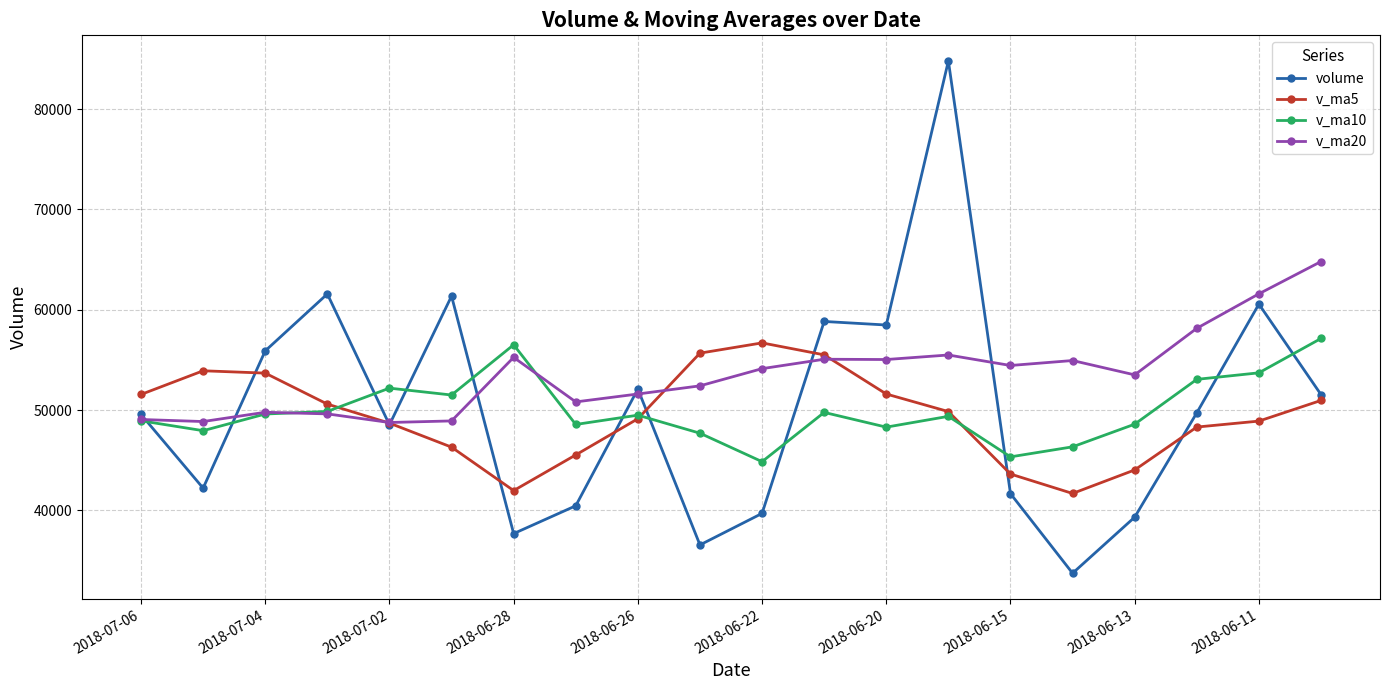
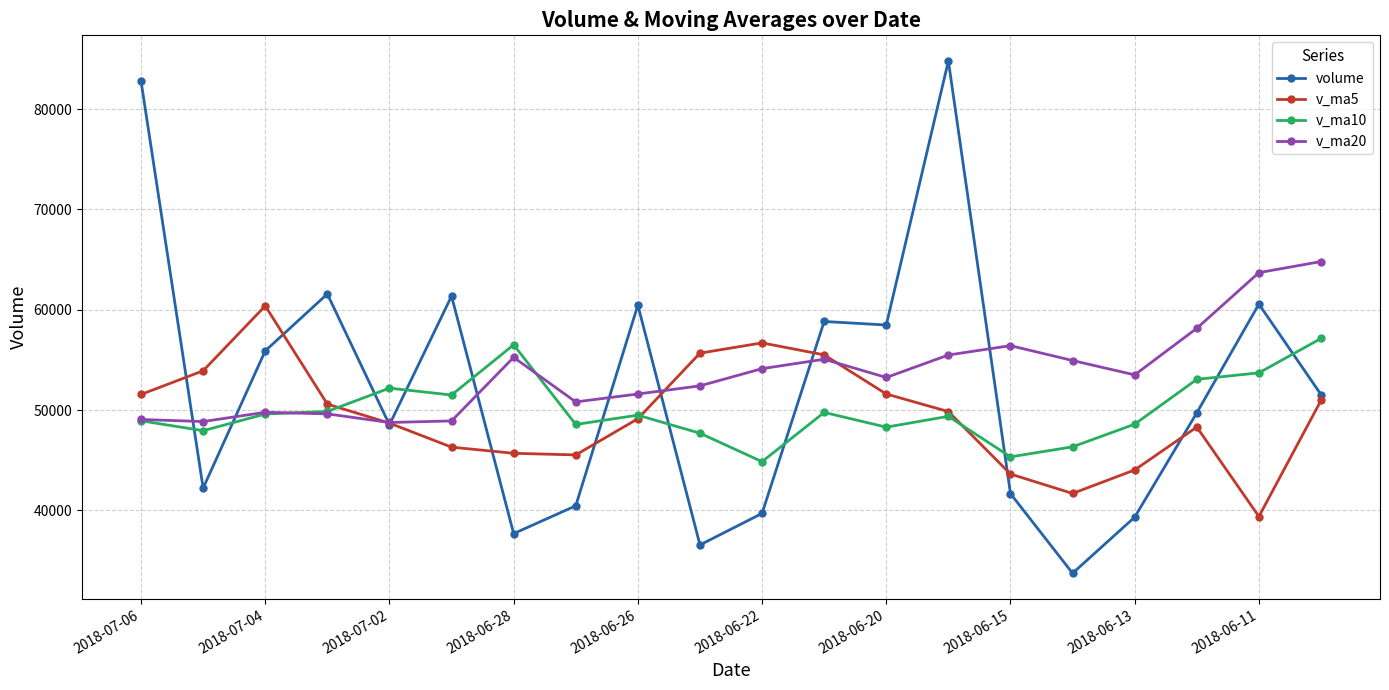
volume, 2018-07-06: 49600 -> 82800
v_ma5, 2018-07-04: 53700 -> 60400
v_ma5, 2018-06-28: 42000 -> 45700
volume, 2018-06-26: 52100 -> 60500
v_ma20, 2018-06-20: 55000 -> 53200
v_ma20, 2018-06-15: 54400 -> 56400
v_ma5, 2018-06-11: 48900 -> 39400
v_ma20, 2018-06-11: 61600 -> 63700
